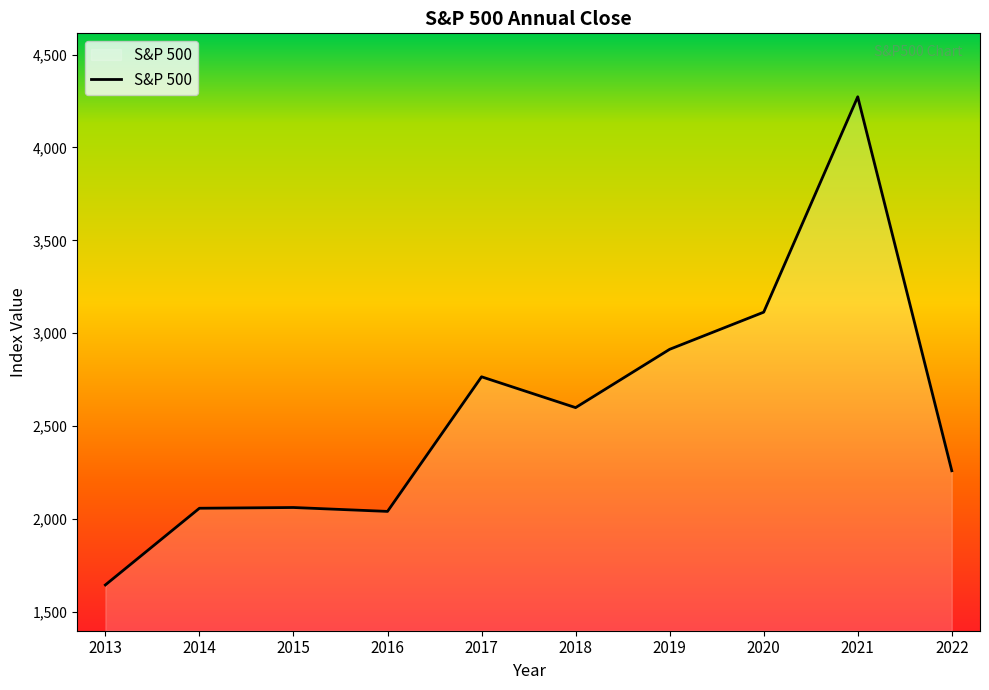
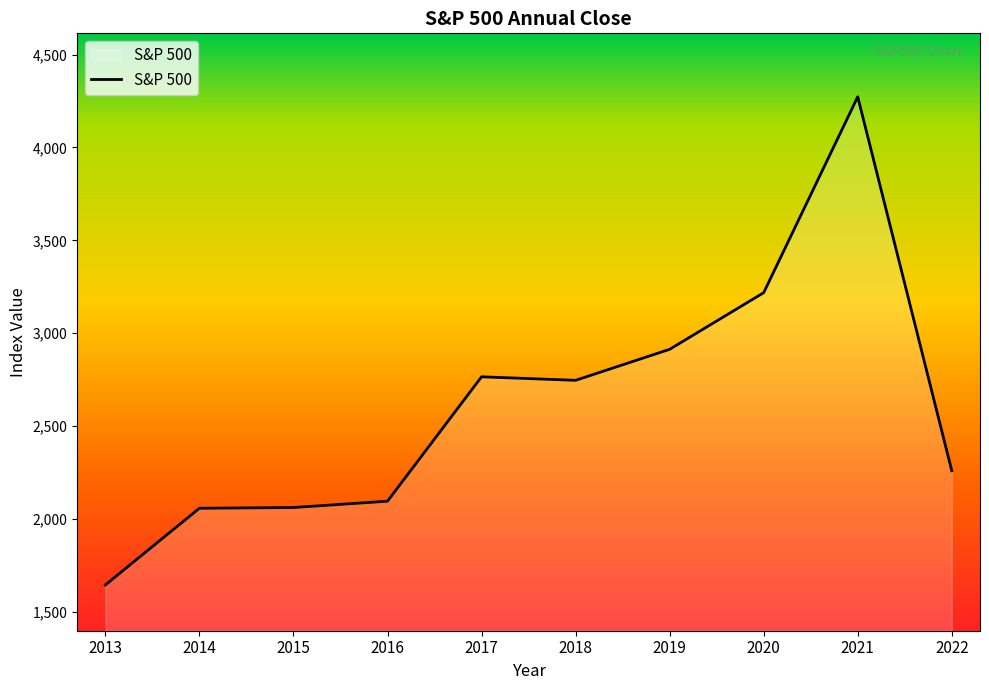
2016: 2,040 -> 2,100
2018: 2,600 -> 2,750
2020: 3,110 -> 3,220
